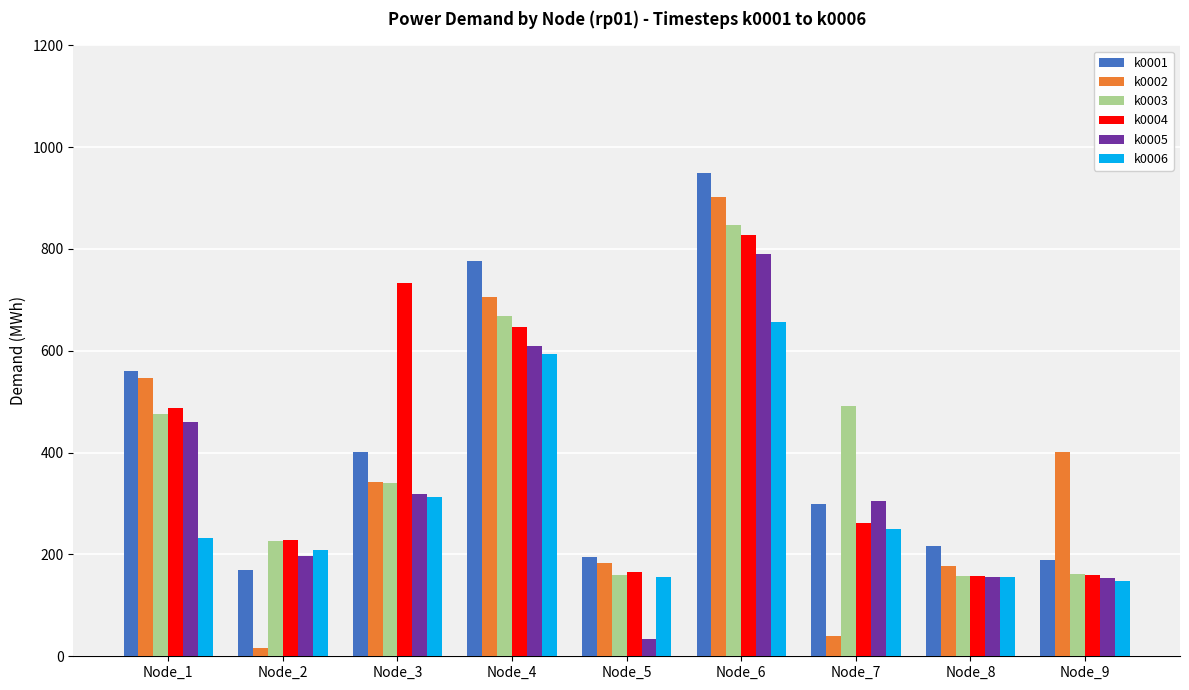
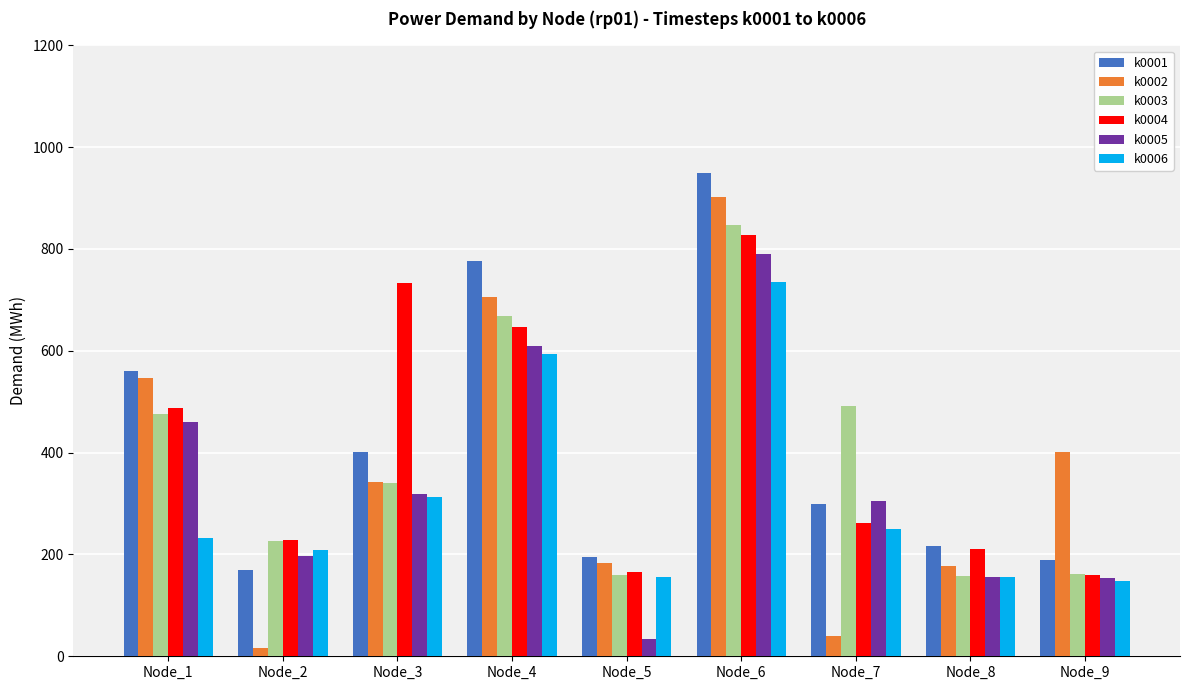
k0006, Node_6: 660 -> 730
k0004, Node_8: 160 -> 210
